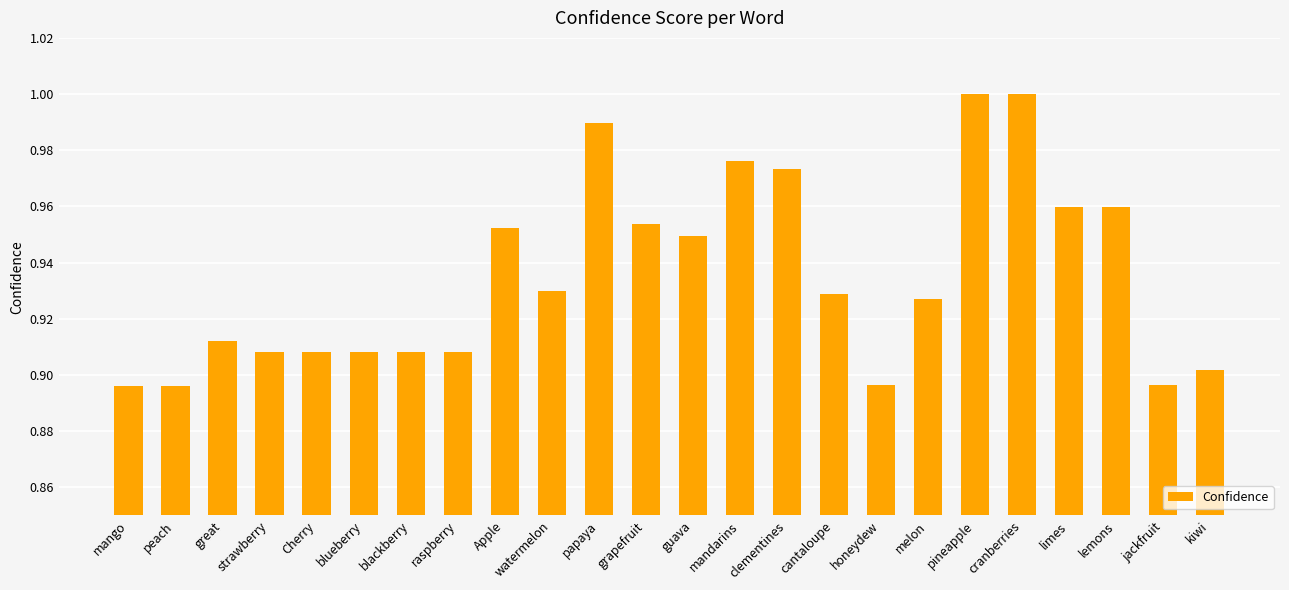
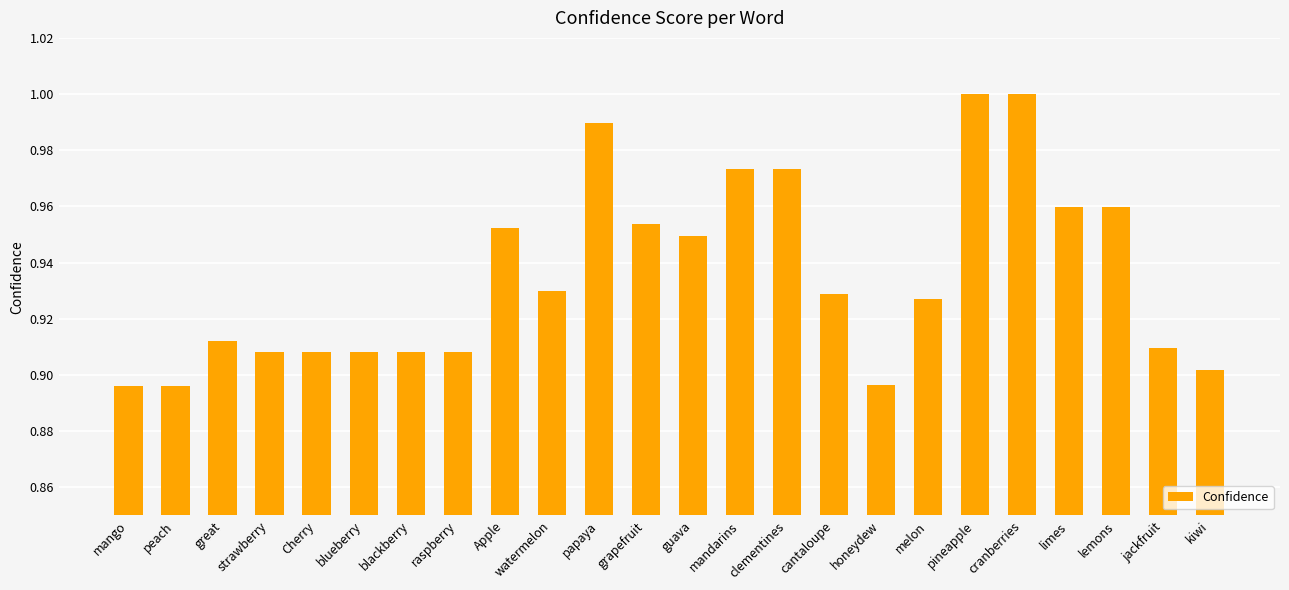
mandarins: 0.976 -> 0.973
jackfruit: 0.896 -> 0.910
